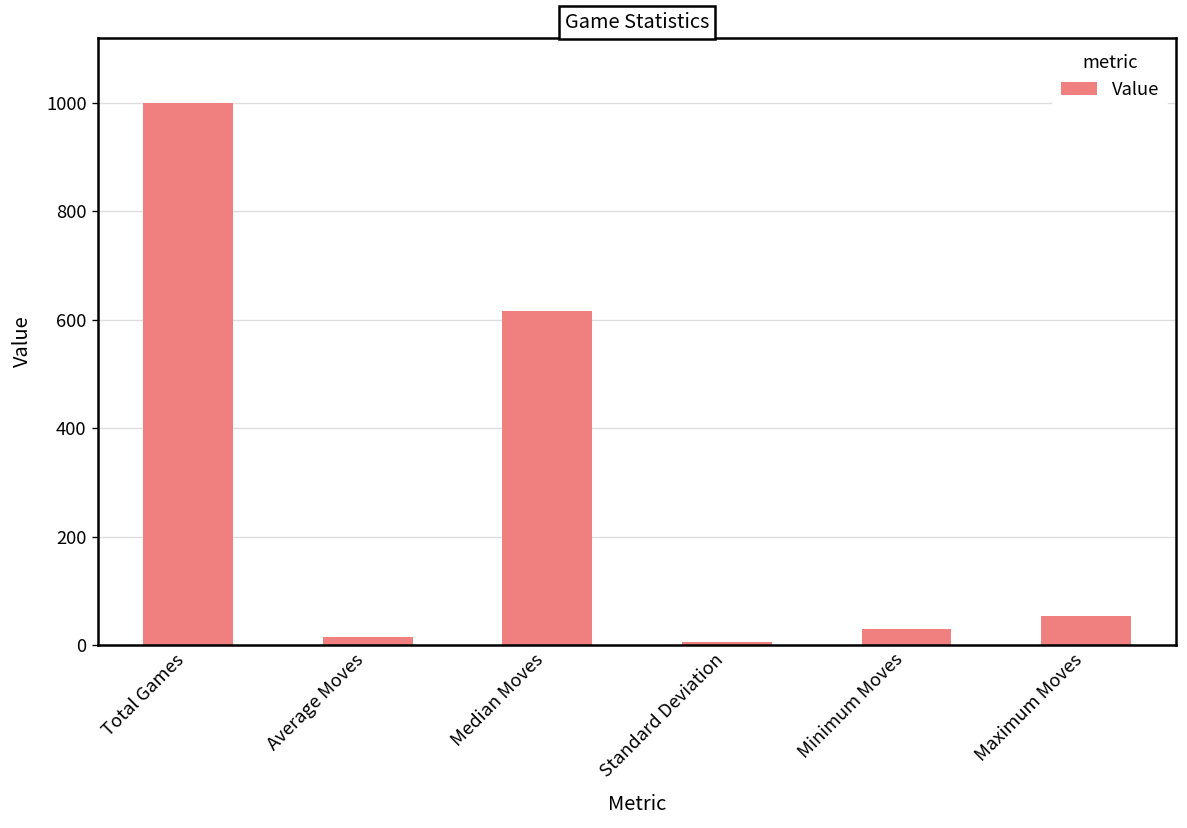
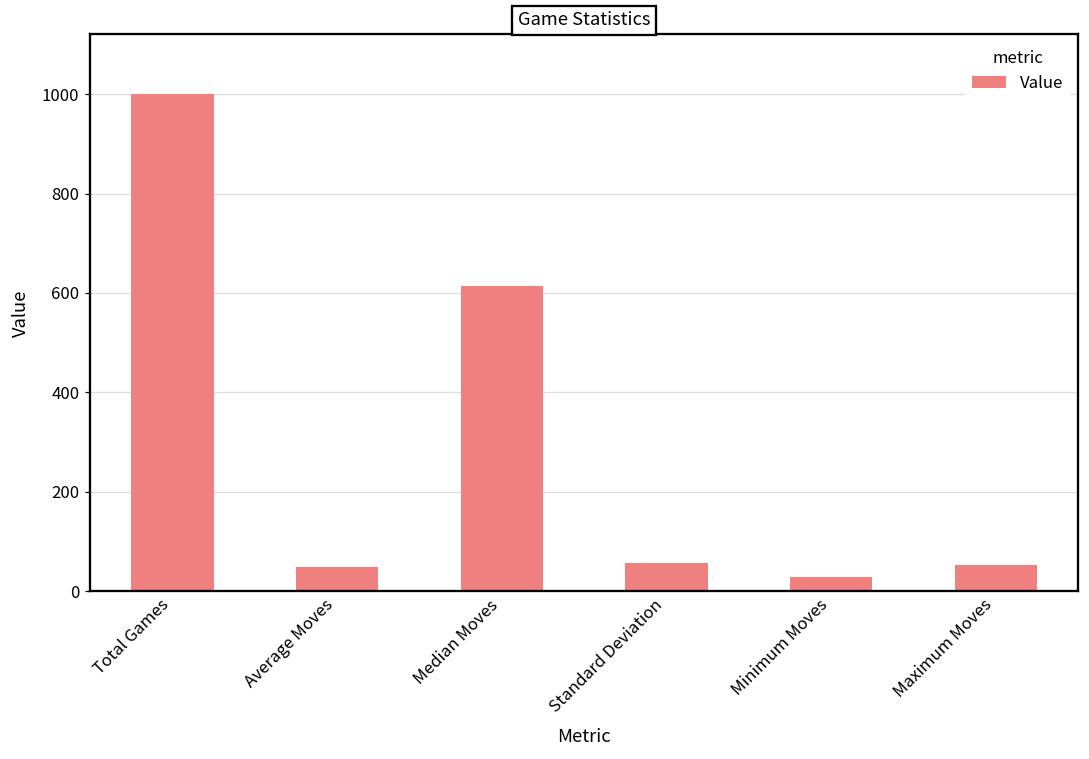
Average Moves: 10 -> 50
Standard Deviation: 10 -> 60
